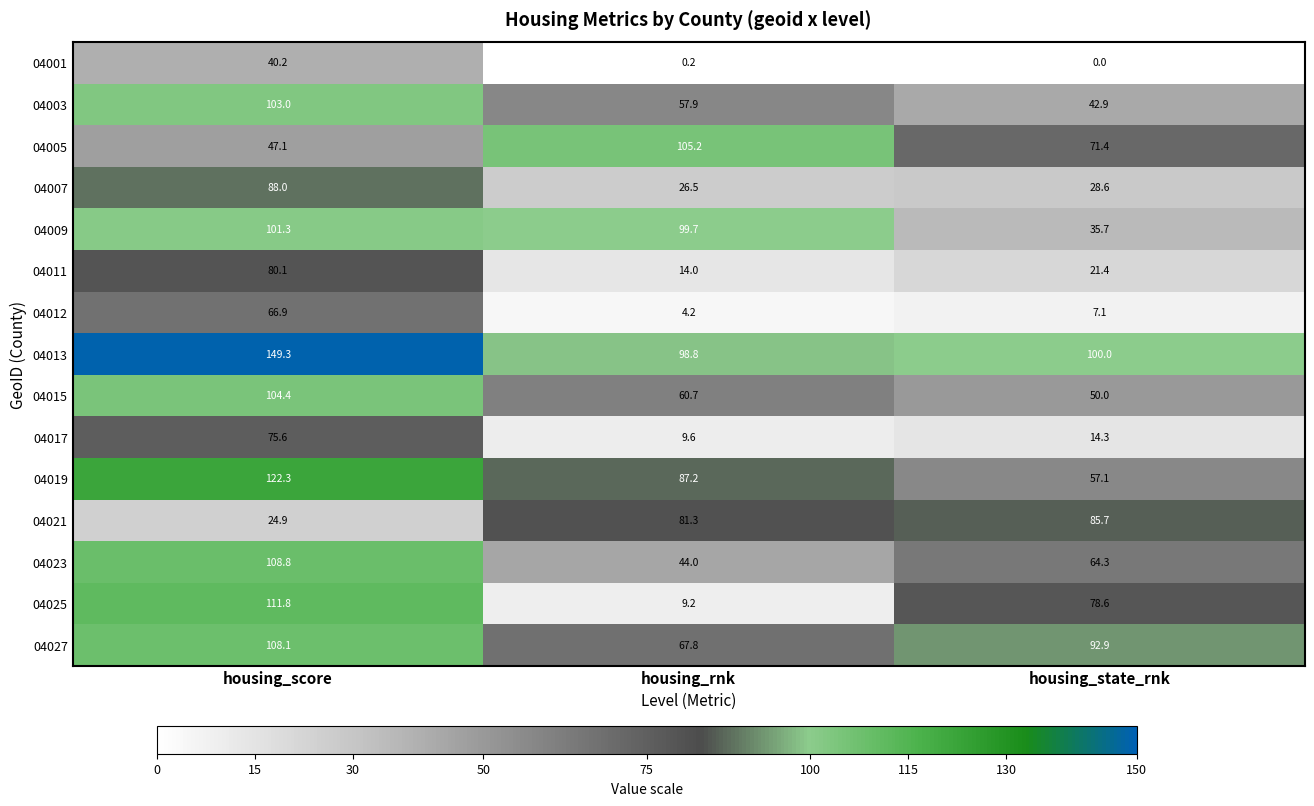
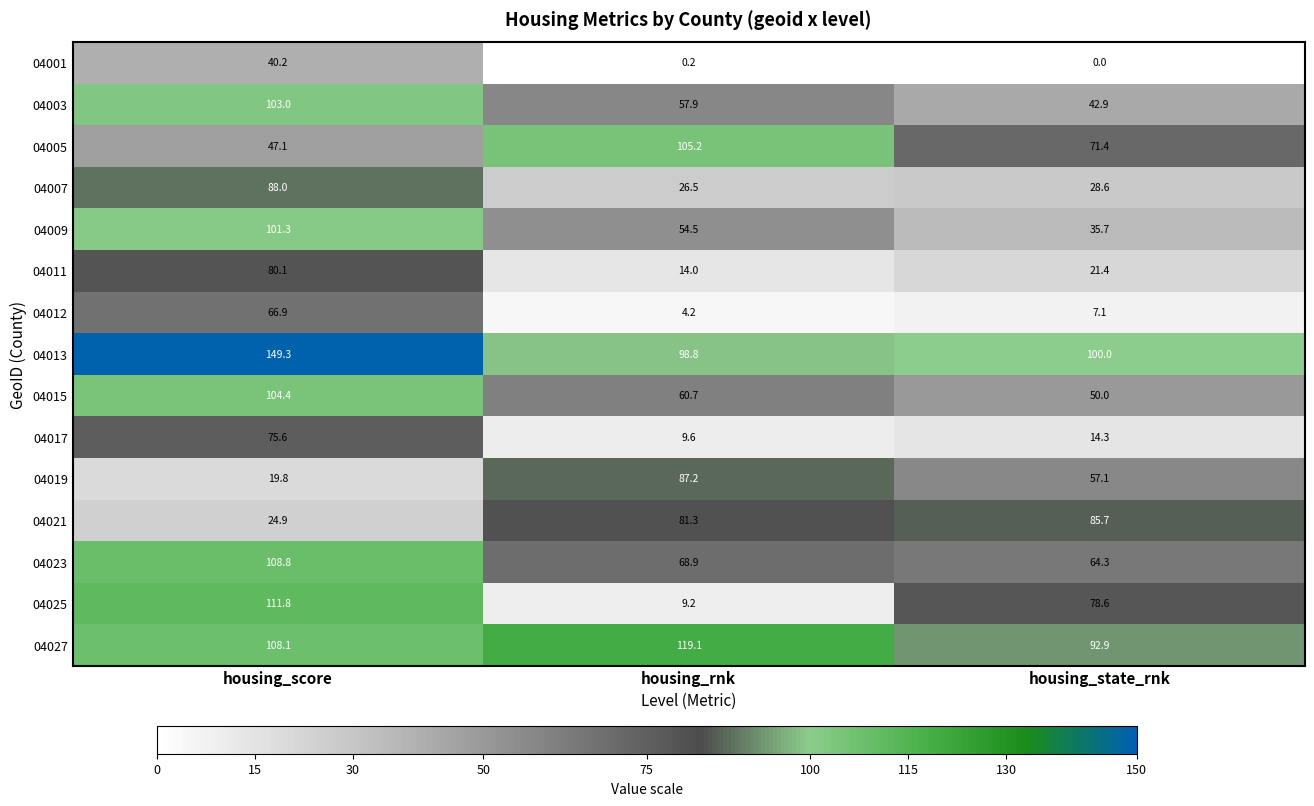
04009, housing_rnk: 99.7 -> 54.5
04019, housing_score: 122.3 -> 19.8
04023, housing_rnk: 44.0 -> 68.9
04027, housing_rnk: 67.8 -> 119.1
